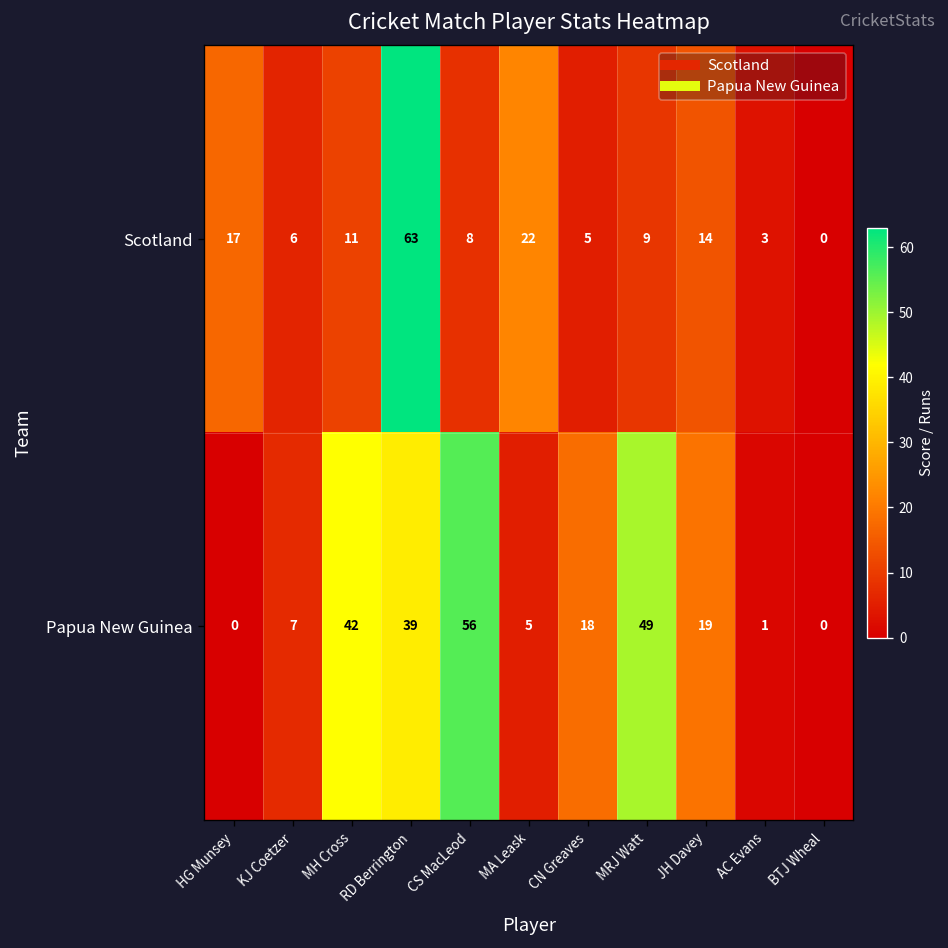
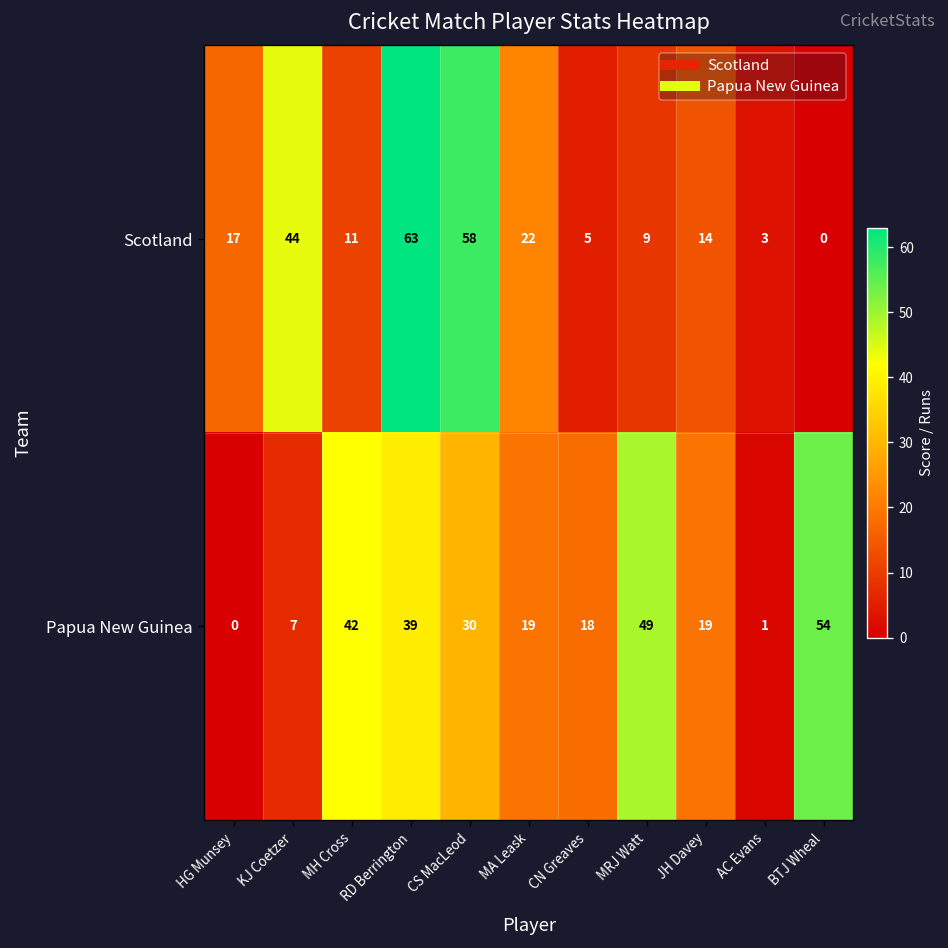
Scotland, KJ Coetzer: 6 -> 44
Scotland, CS MacLeod: 8 -> 58
Papua New Guinea, CS MacLeod: 56 -> 30
Papua New Guinea, MA Leask: 5 -> 19
Papua New Guinea, BTJ Wheal: 0 -> 54
